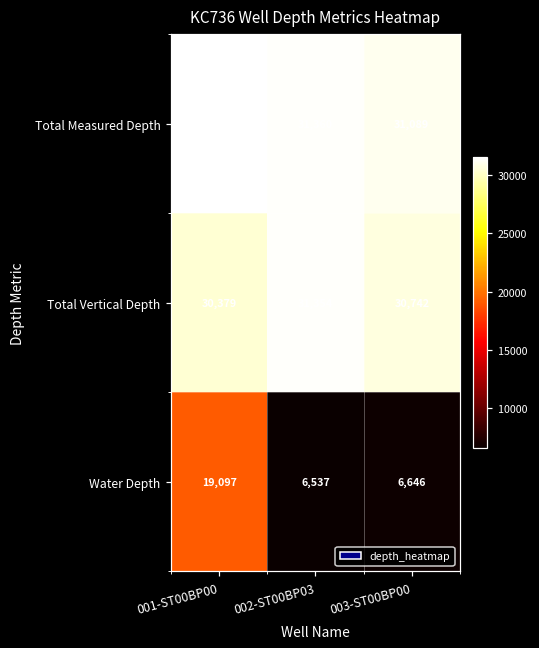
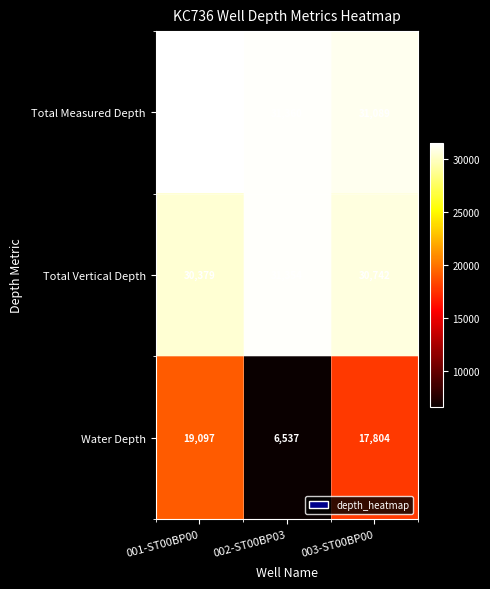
Water Depth, 003-ST00BP00: 6,646 -> 17,804
